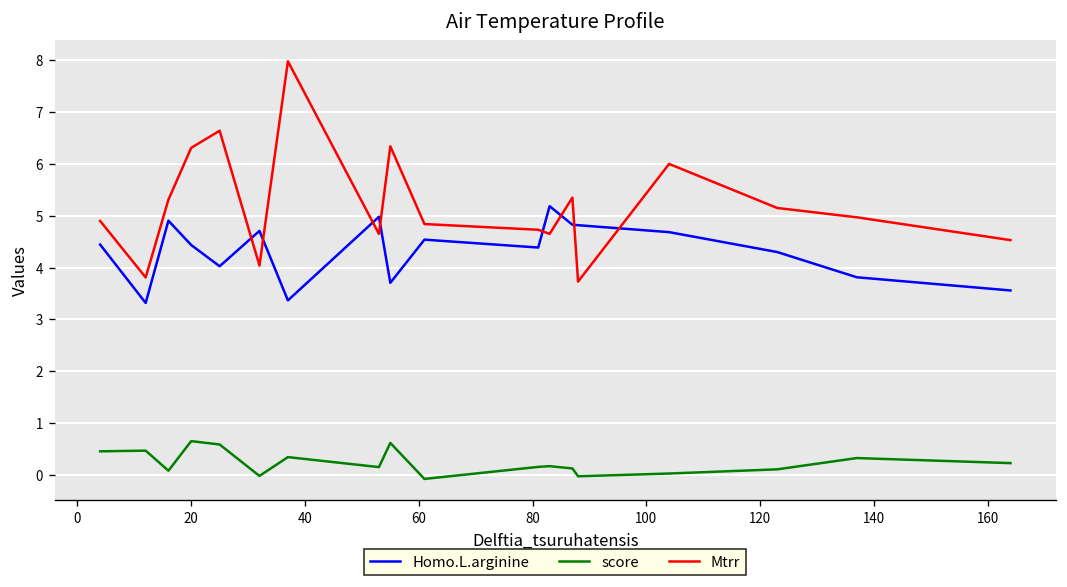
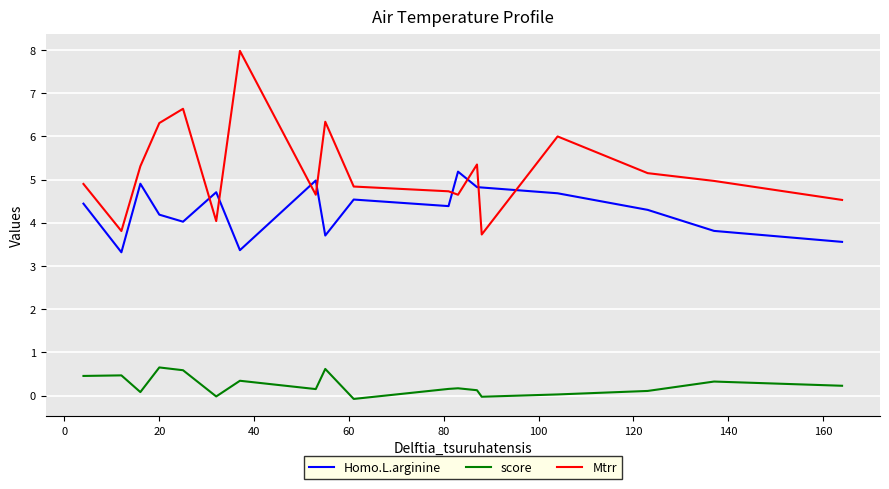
Homo.L.arginine, 20: 4.4 -> 4.2
